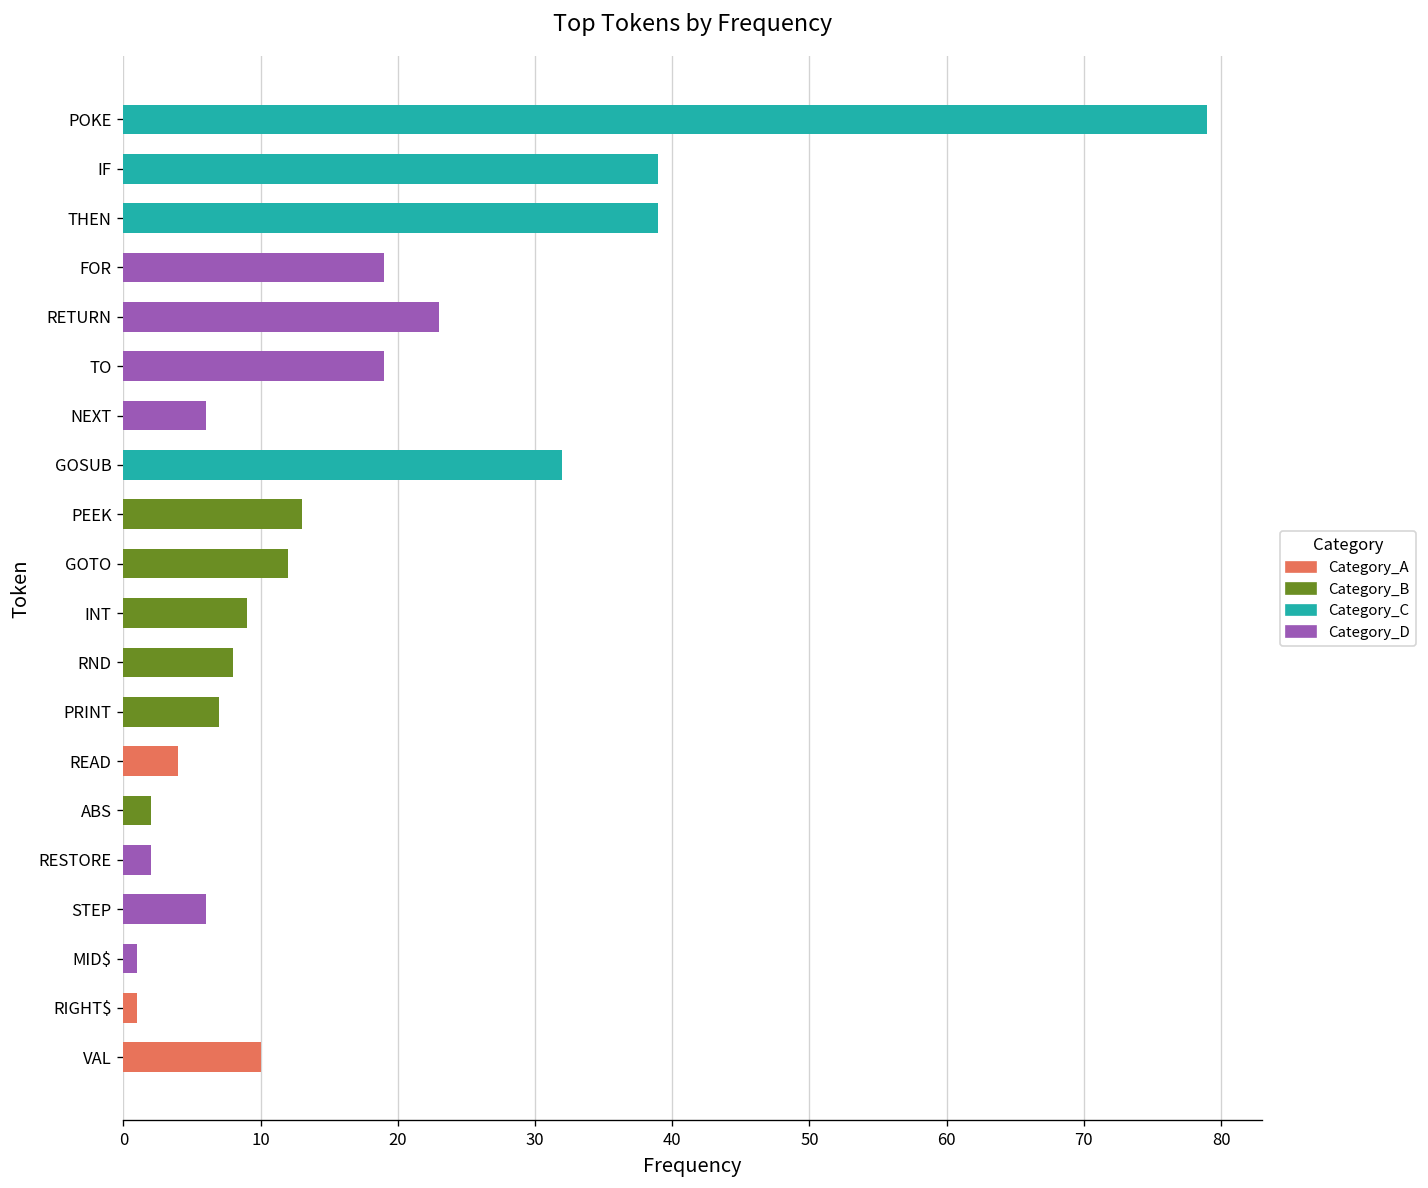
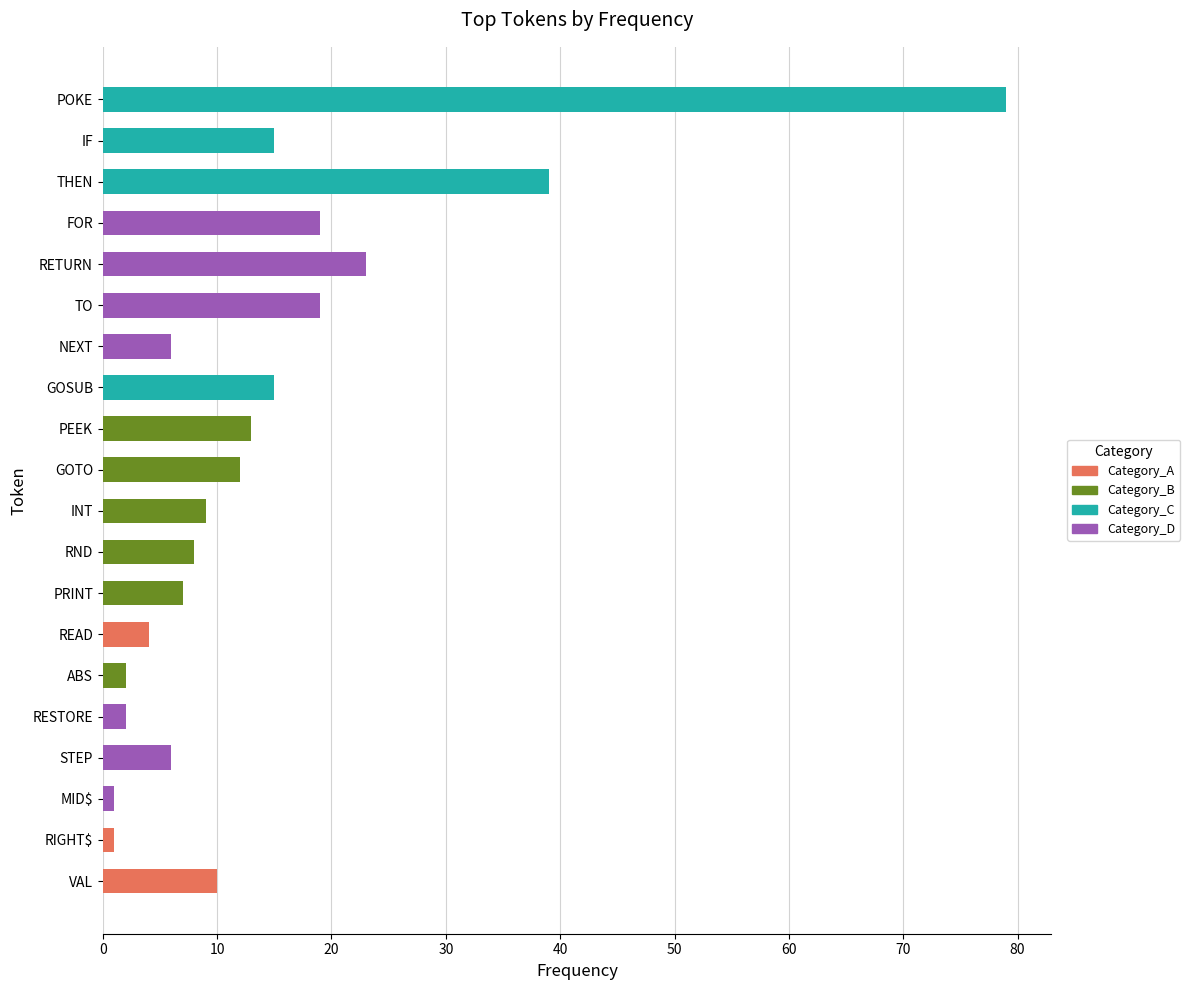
IF: 39 -> 15
GOSUB: 32 -> 15
